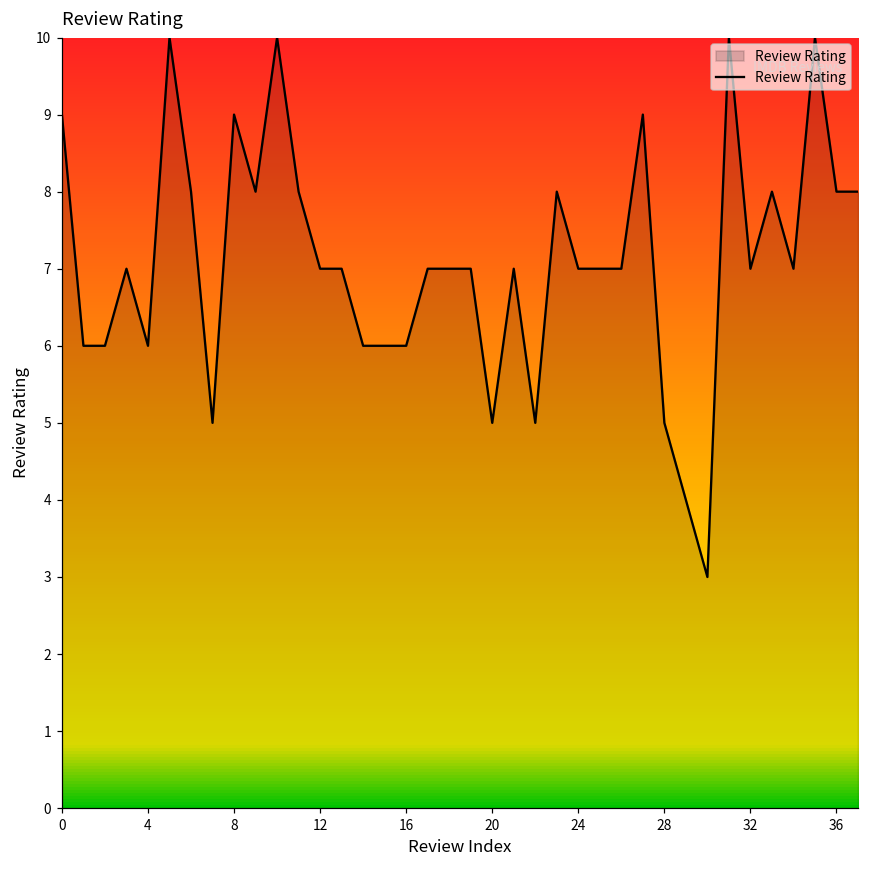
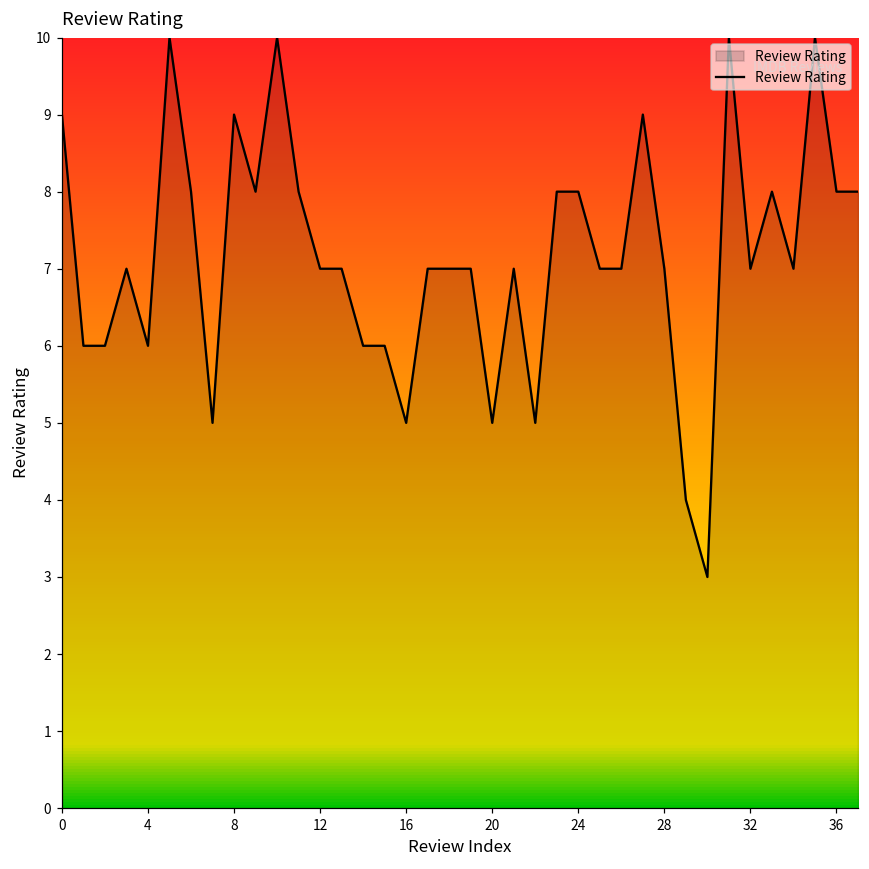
16: 6 -> 5
24: 7 -> 8
28: 5 -> 7
